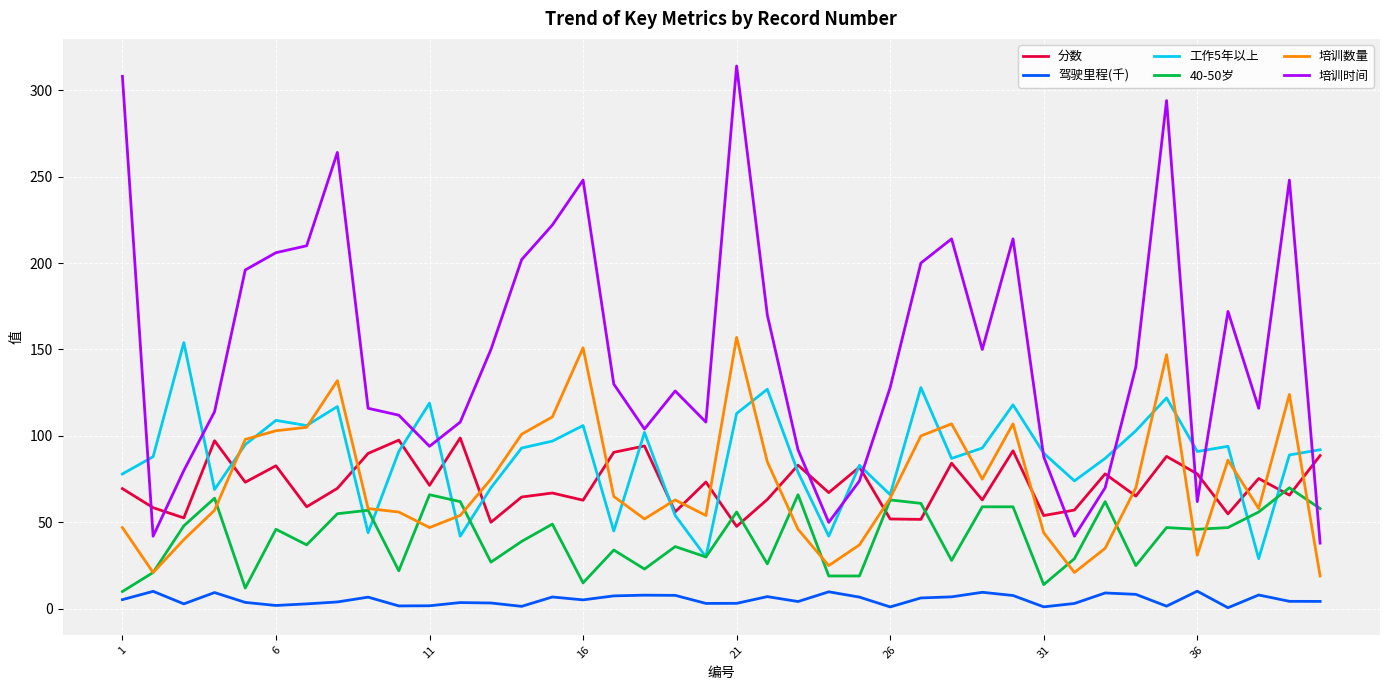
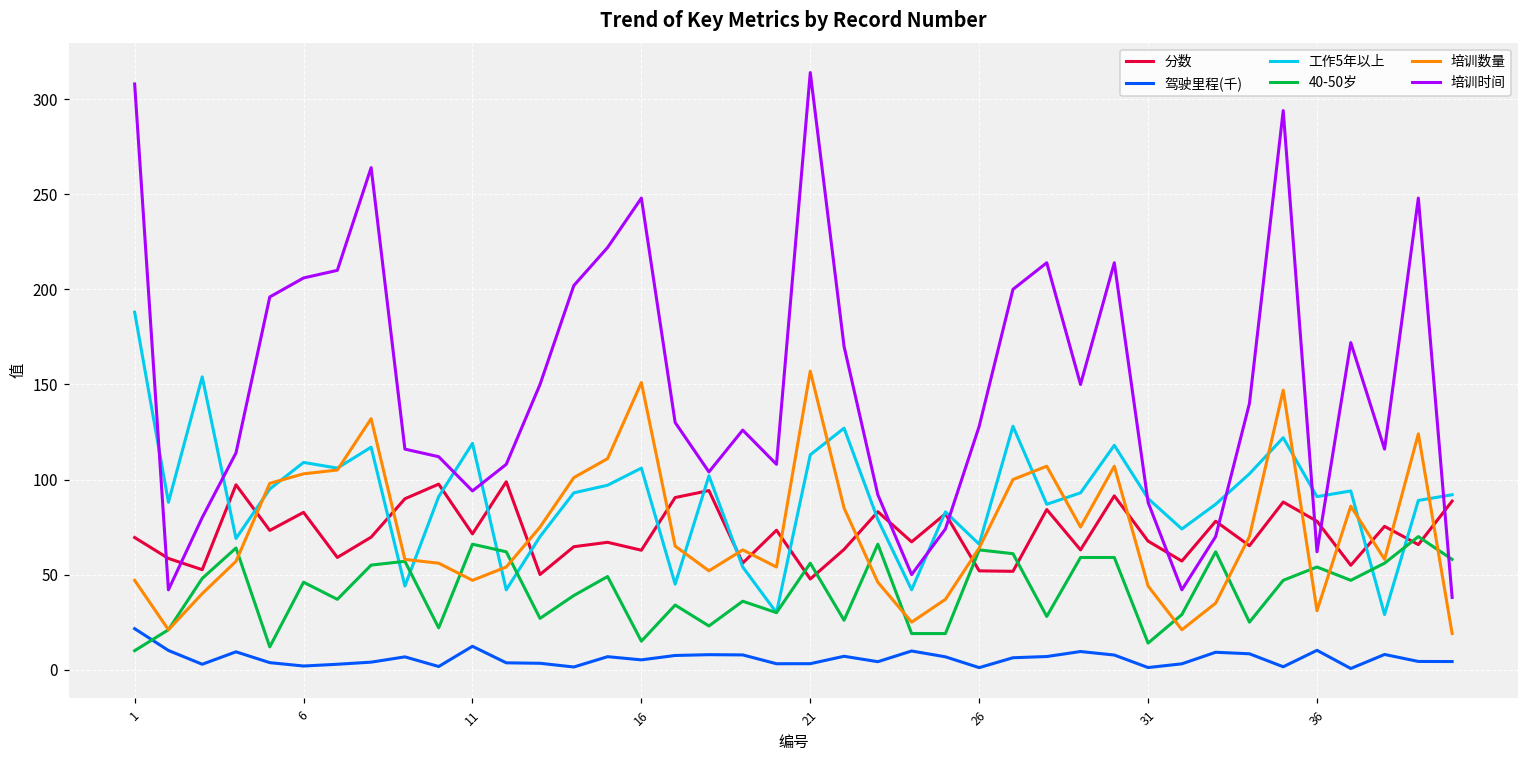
驾驶里程(千), 1: 5 -> 22
工作5年以上, 1: 78 -> 188
驾驶里程(千), 11: 2 -> 12
分数, 31: 54 -> 68
40-50岁, 36: 46 -> 54
